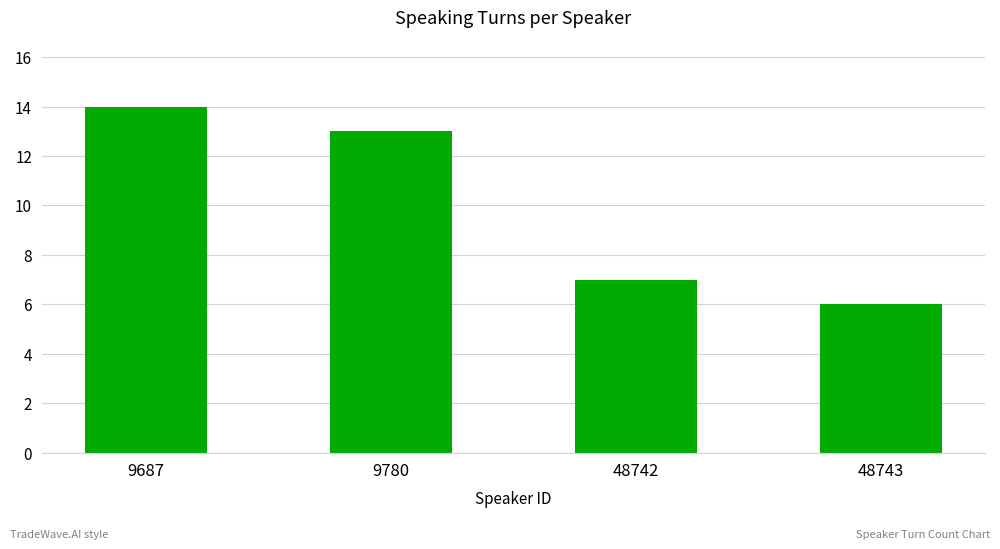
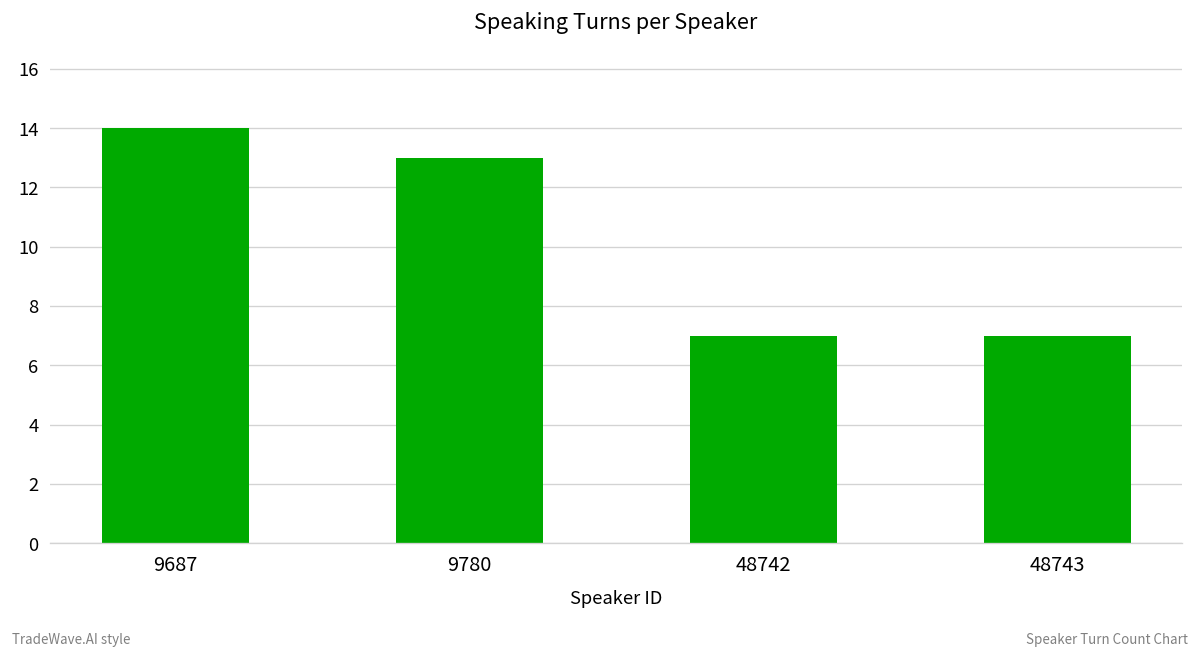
48743: 6 -> 7
